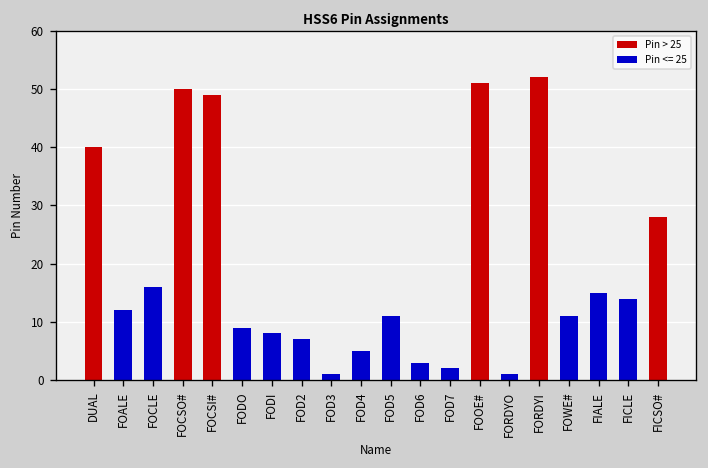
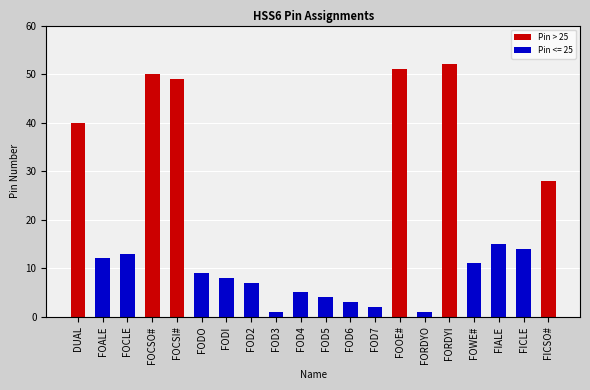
FOCLE: 16 -> 13
FOD5: 11 -> 4
